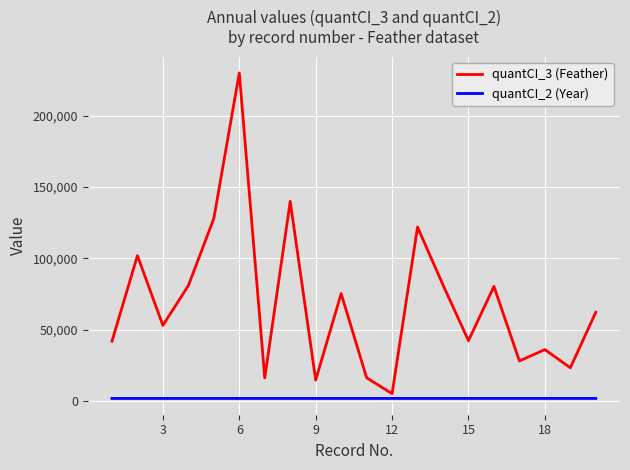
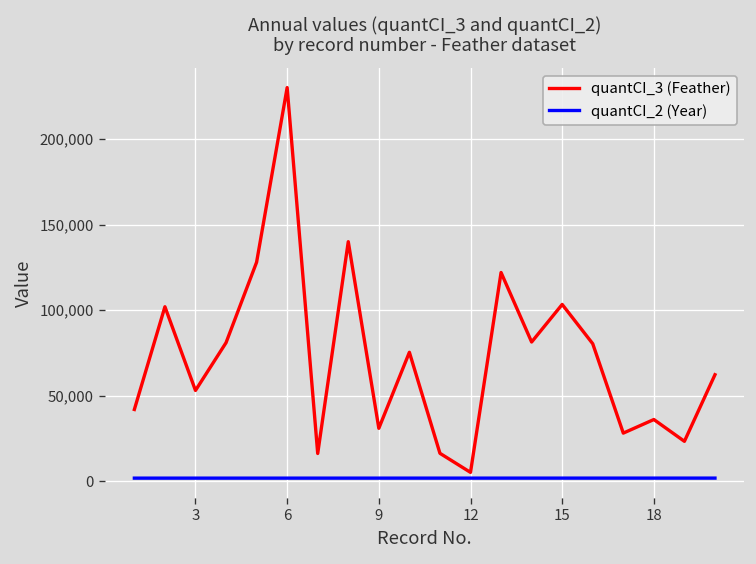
quantCI_3 (Feather), 9: 15,000 -> 31,000
quantCI_3 (Feather), 15: 42,000 -> 103,000
